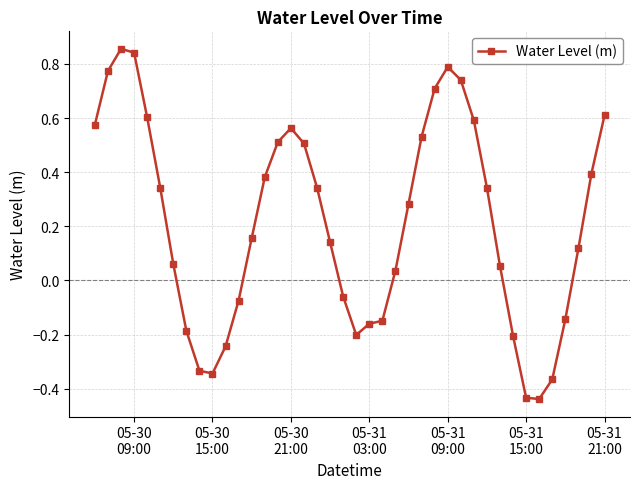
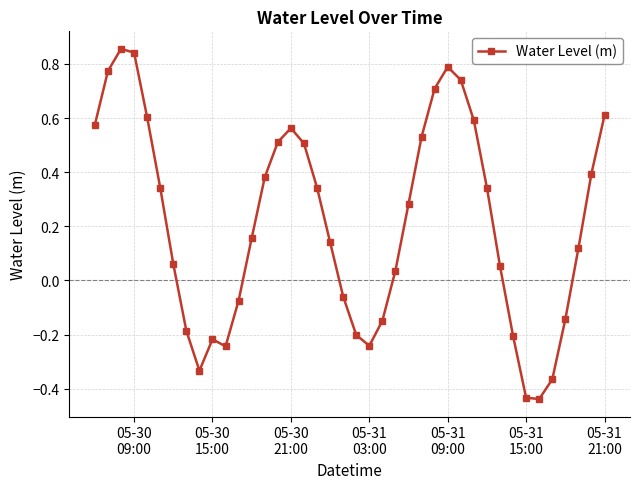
05-30 15:00: -0.34 -> -0.22
05-31 03:00: -0.16 -> -0.24
